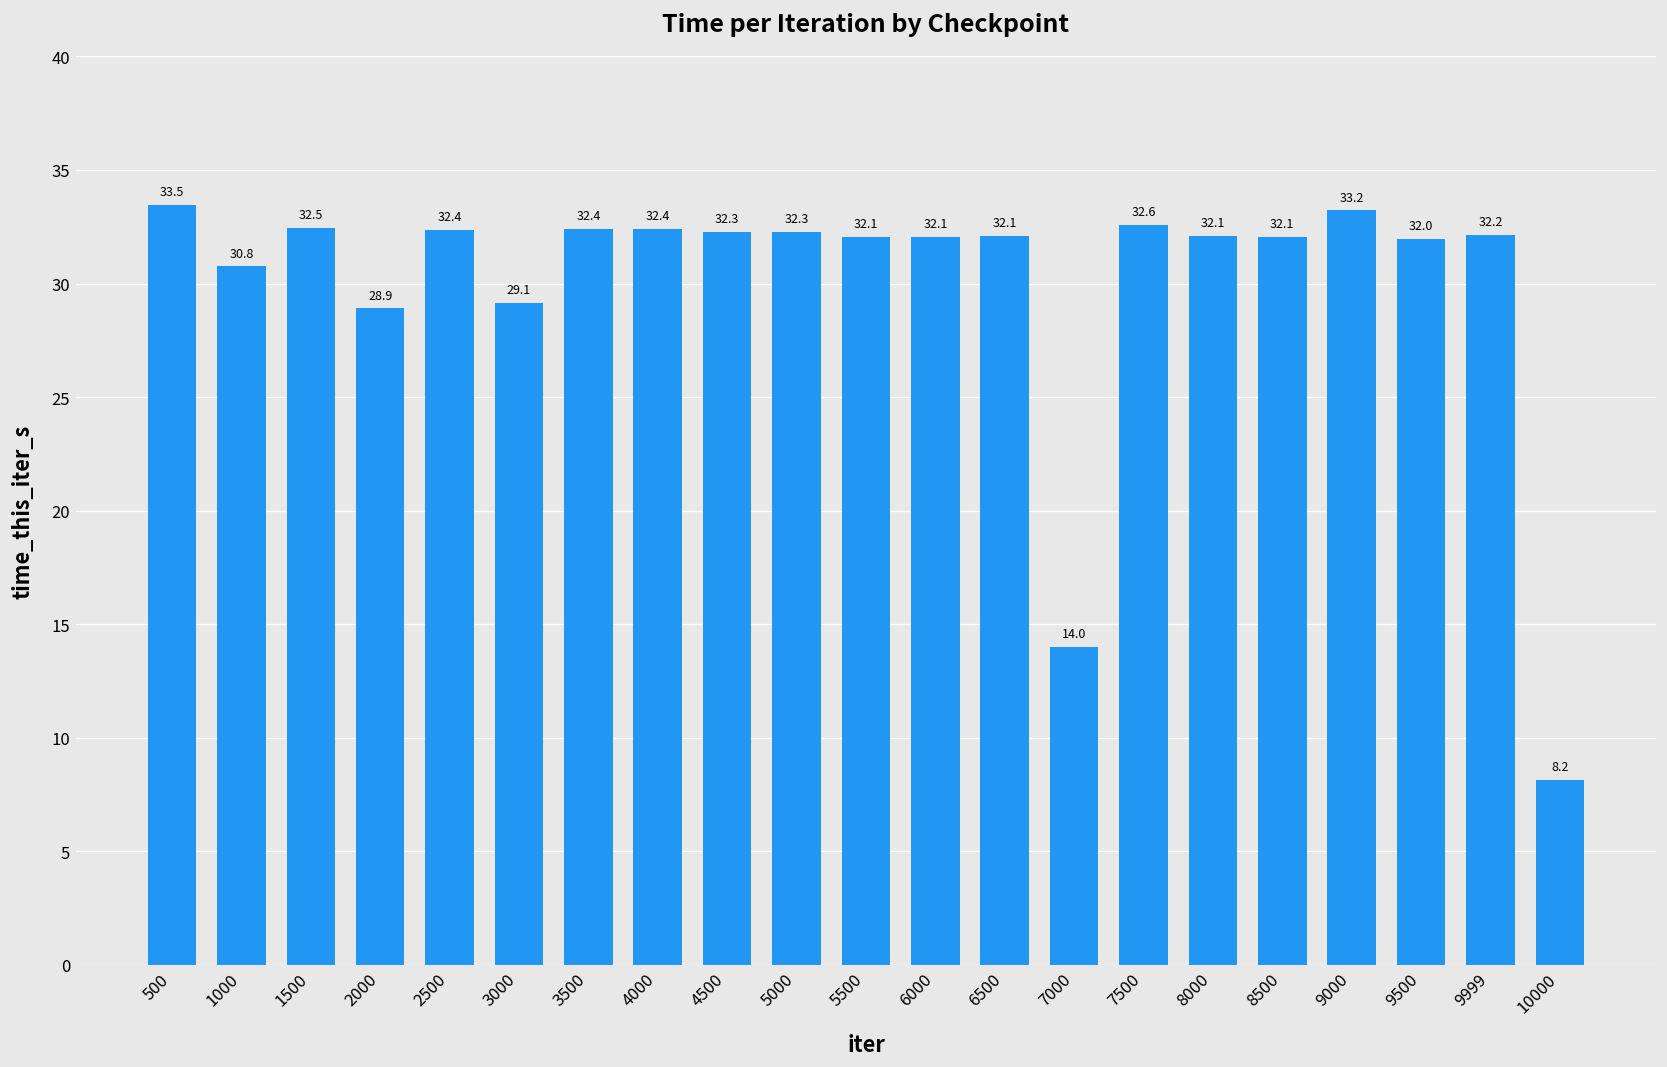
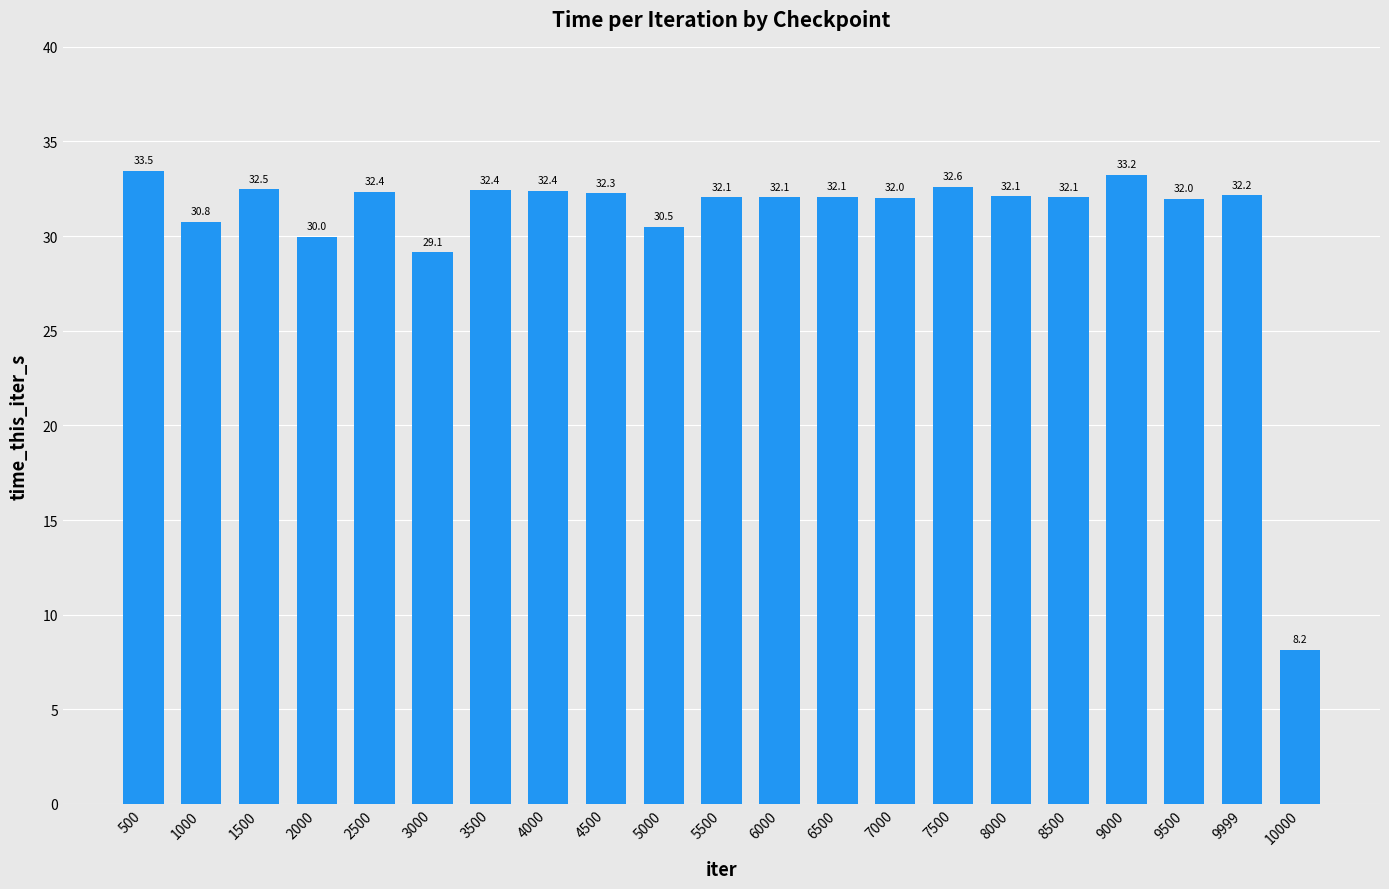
2000: 28.9 -> 30.0
5000: 32.3 -> 30.5
7000: 14.0 -> 32.0
